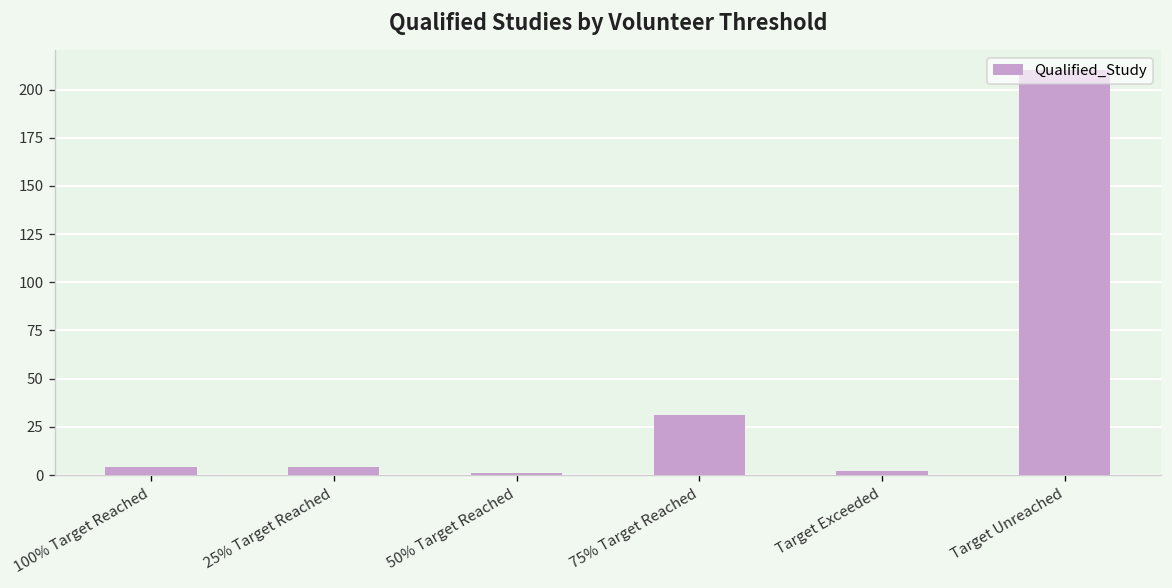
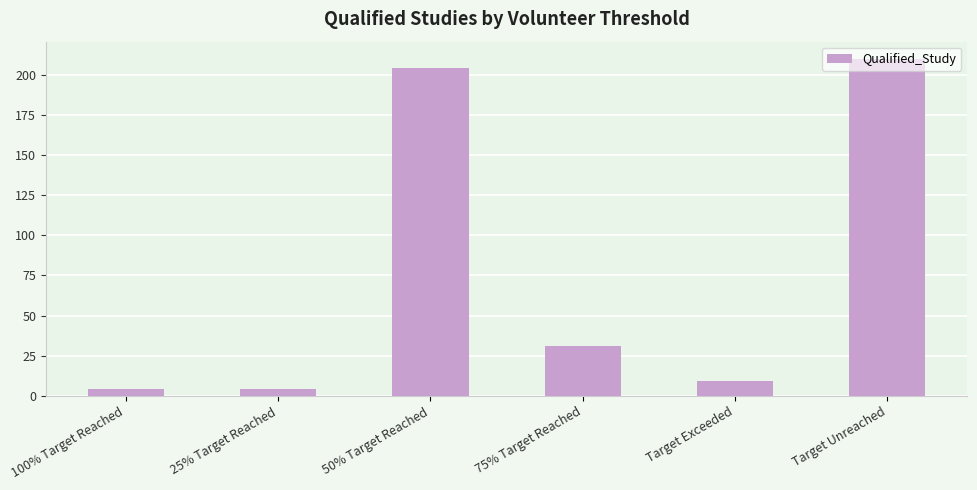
50% Target Reached: 1 -> 204
Target Exceeded: 2 -> 9
